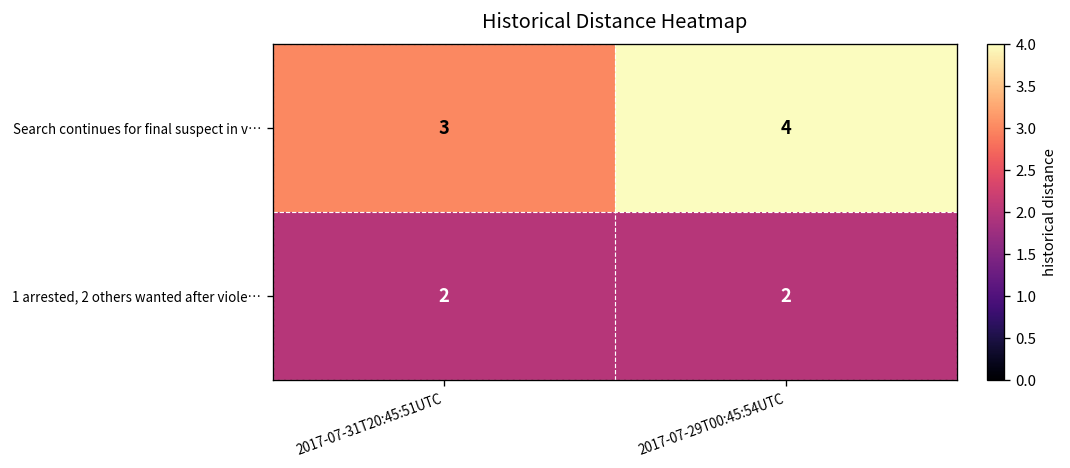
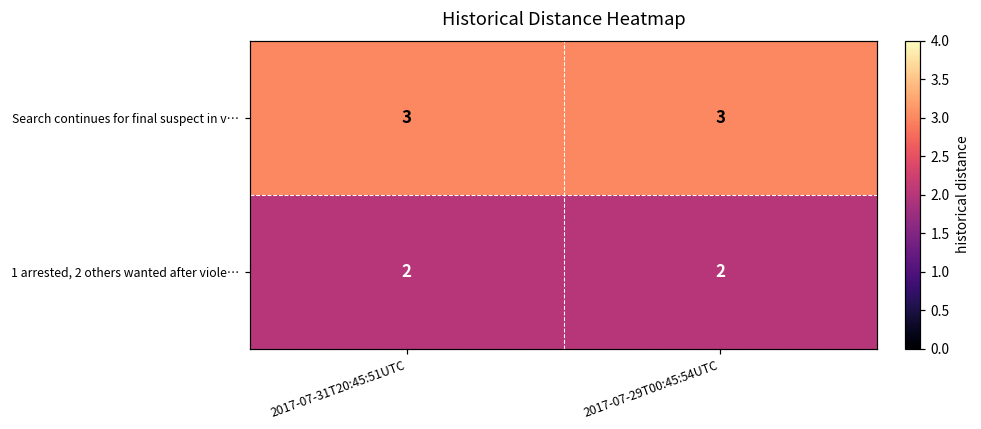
Search continues for final suspect in v…, 2017-07-29T00:45:54UTC: 4 -> 3
